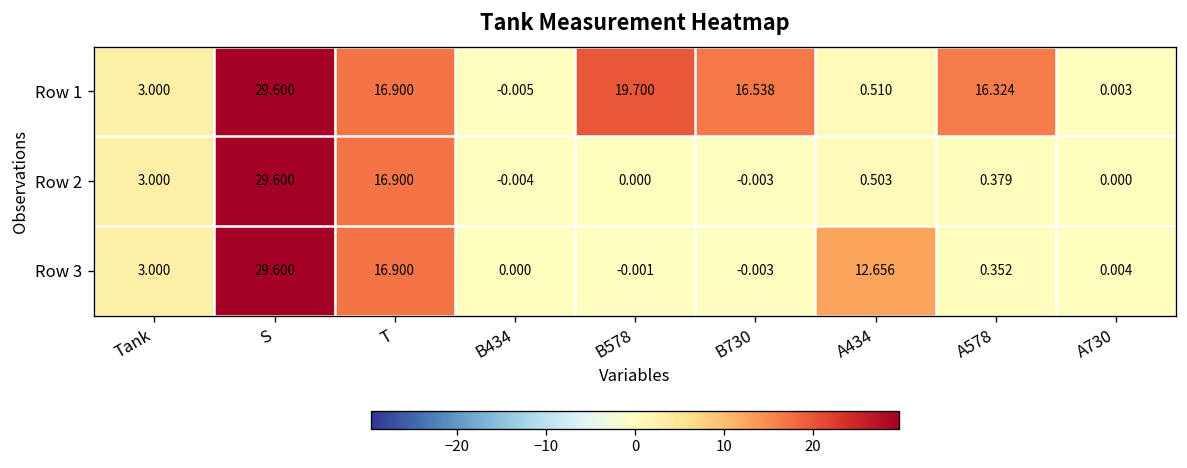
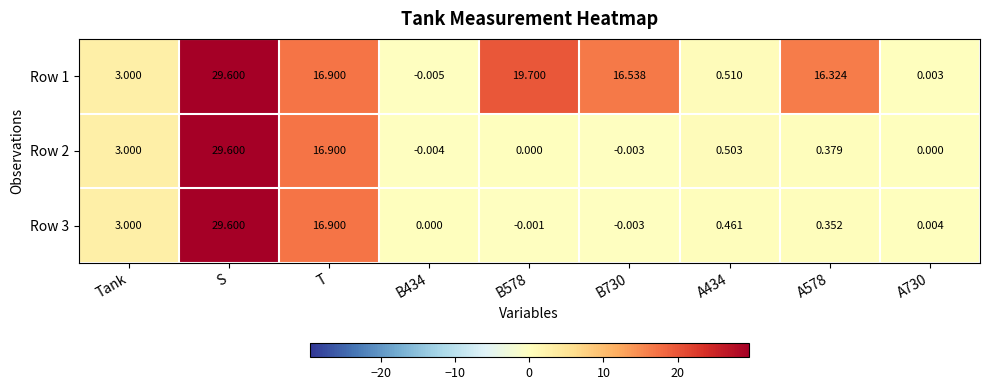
Row 3, A434: 12.656 -> 0.461
